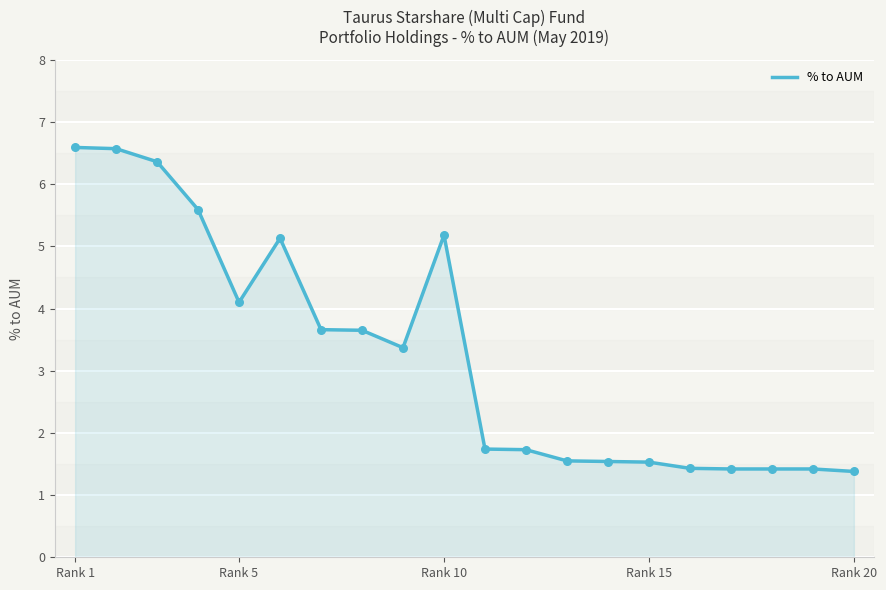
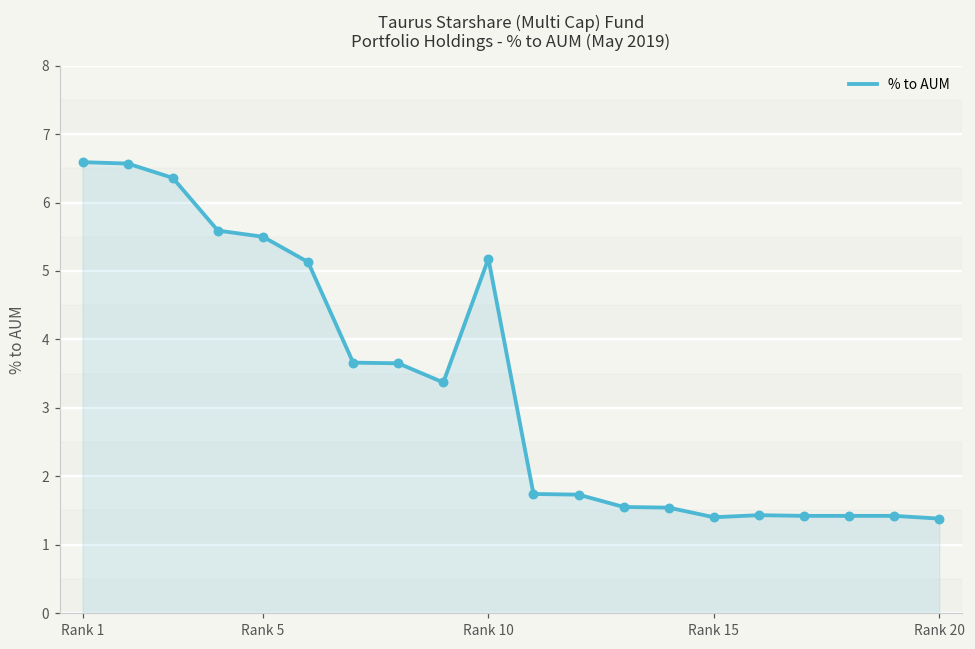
Rank 5: 4.1 -> 5.5
Rank 15: 1.5 -> 1.4
